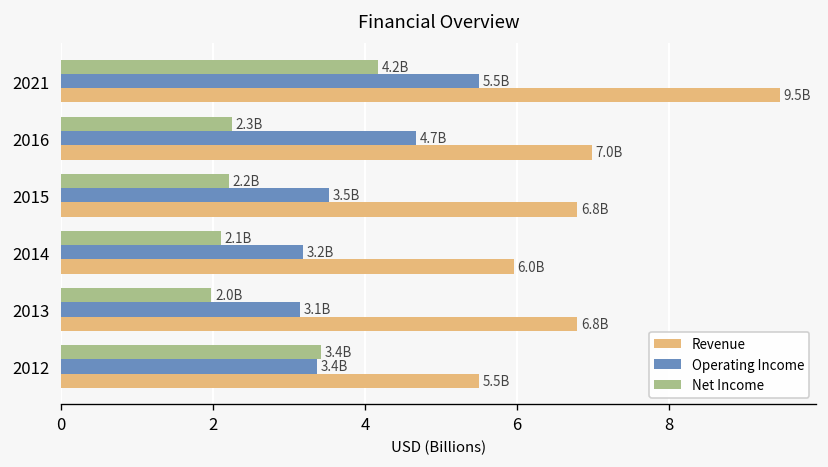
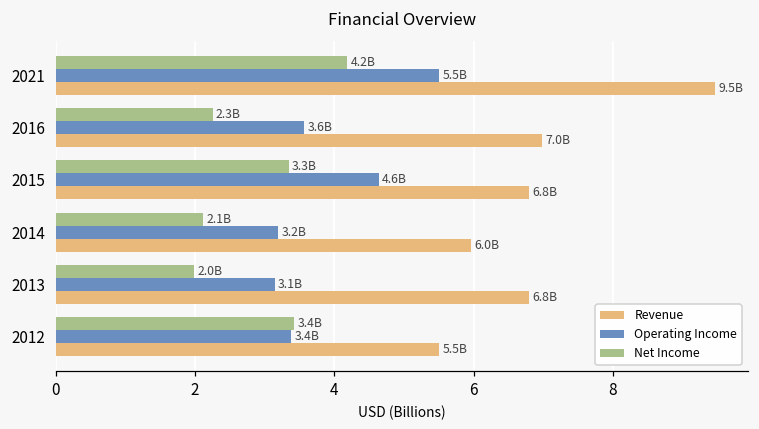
Operating Income, 2016: 4.7B -> 3.6B
Net Income, 2015: 2.2B -> 3.3B
Operating Income, 2015: 3.5B -> 4.6B
